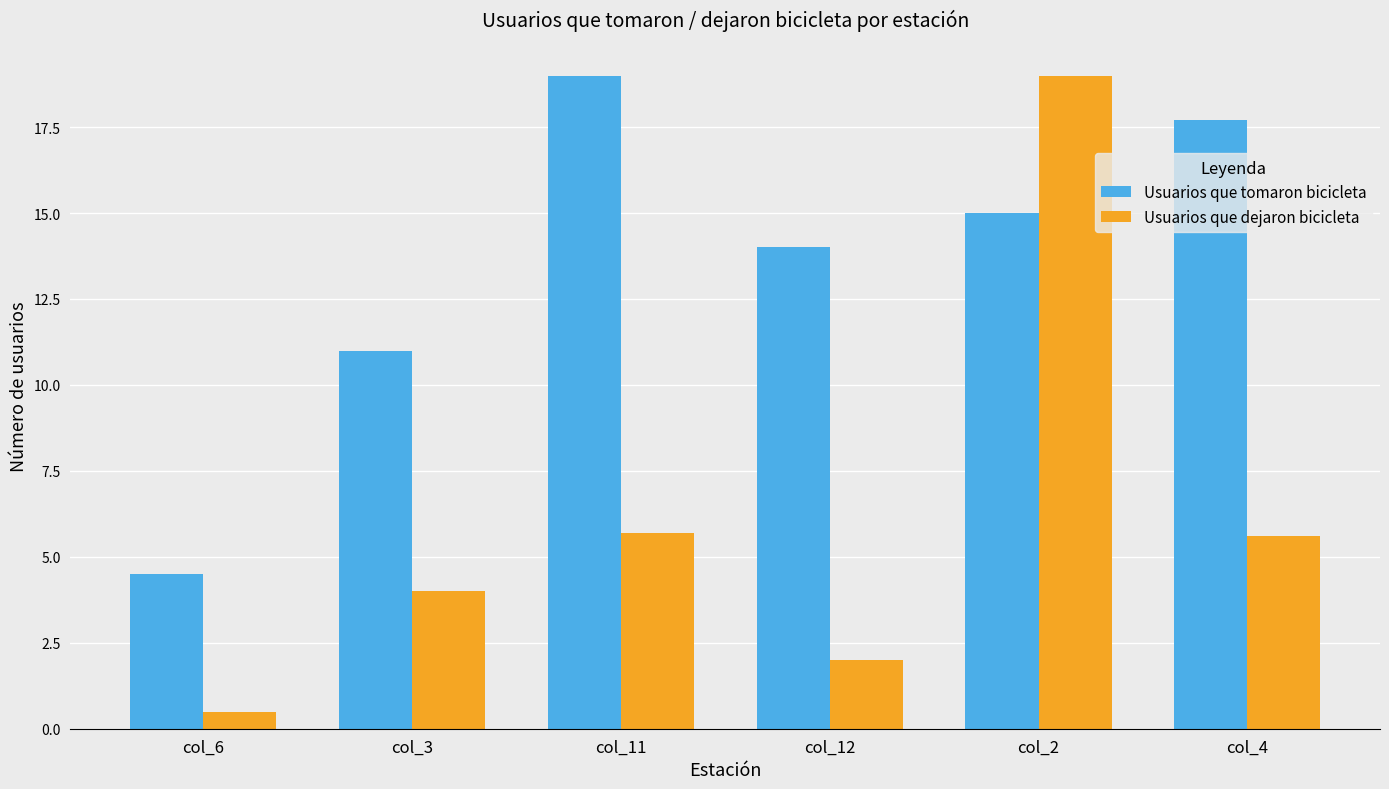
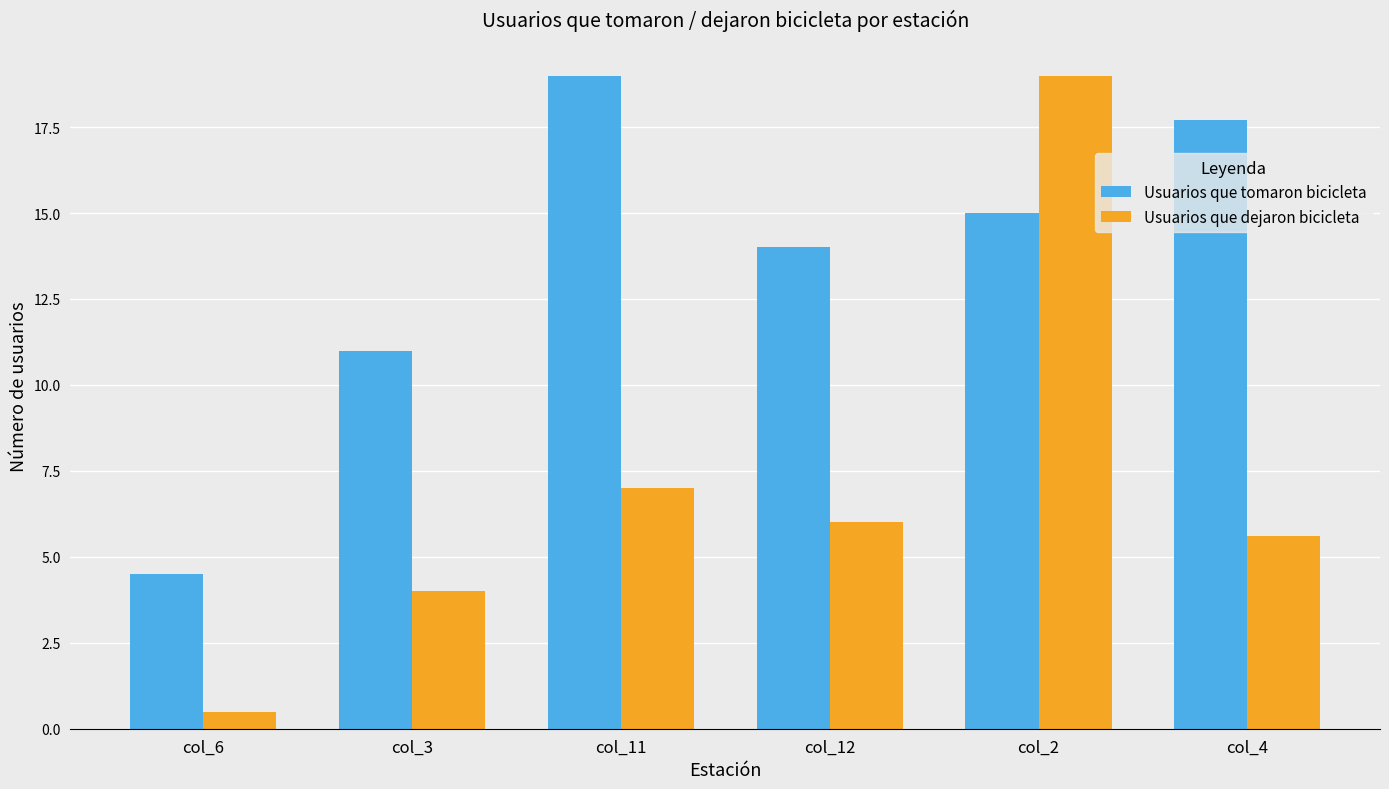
Usuarios que dejaron bicicleta, col_11: 5.7 -> 7.0
Usuarios que dejaron bicicleta, col_12: 2 -> 6
